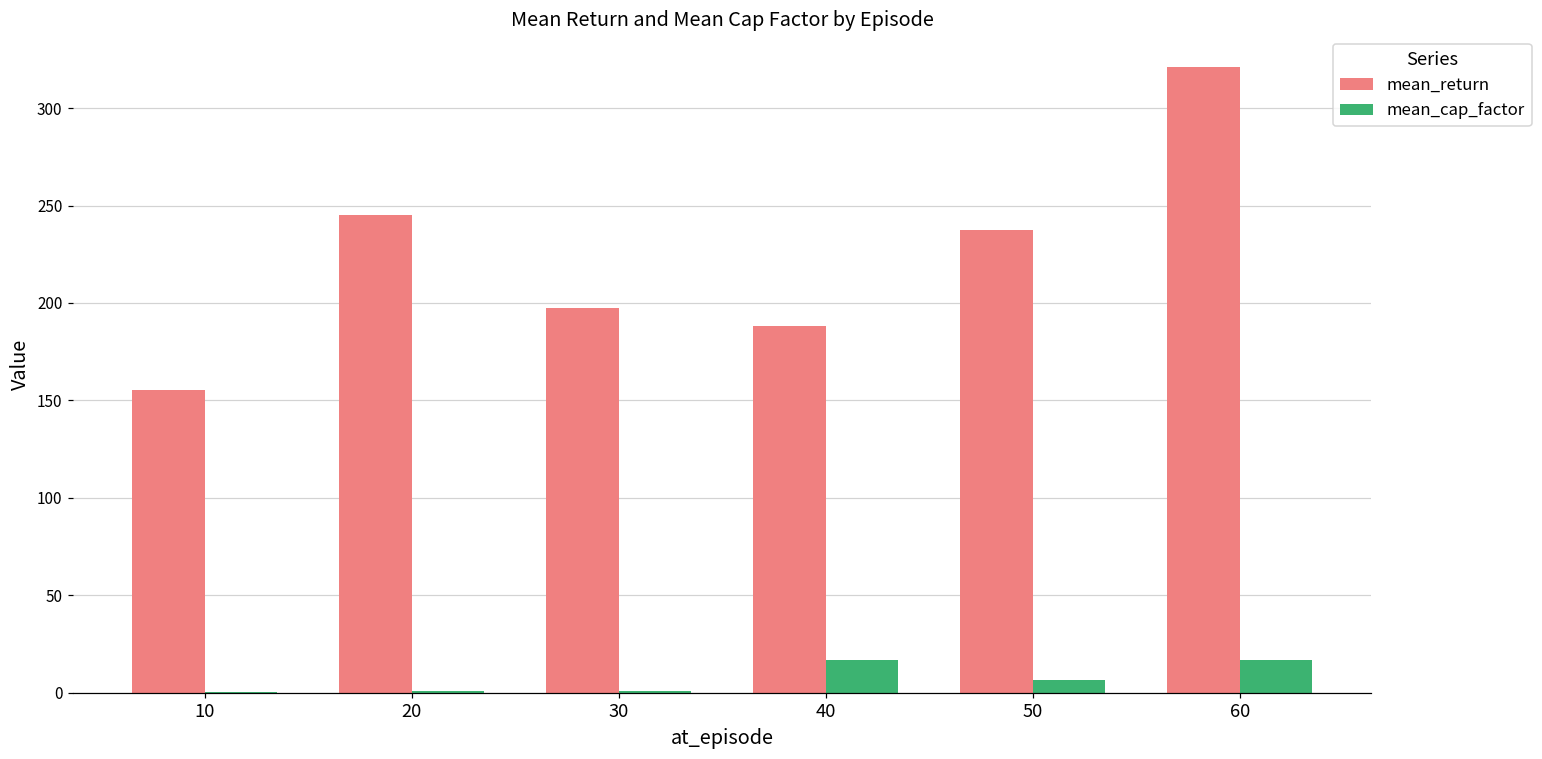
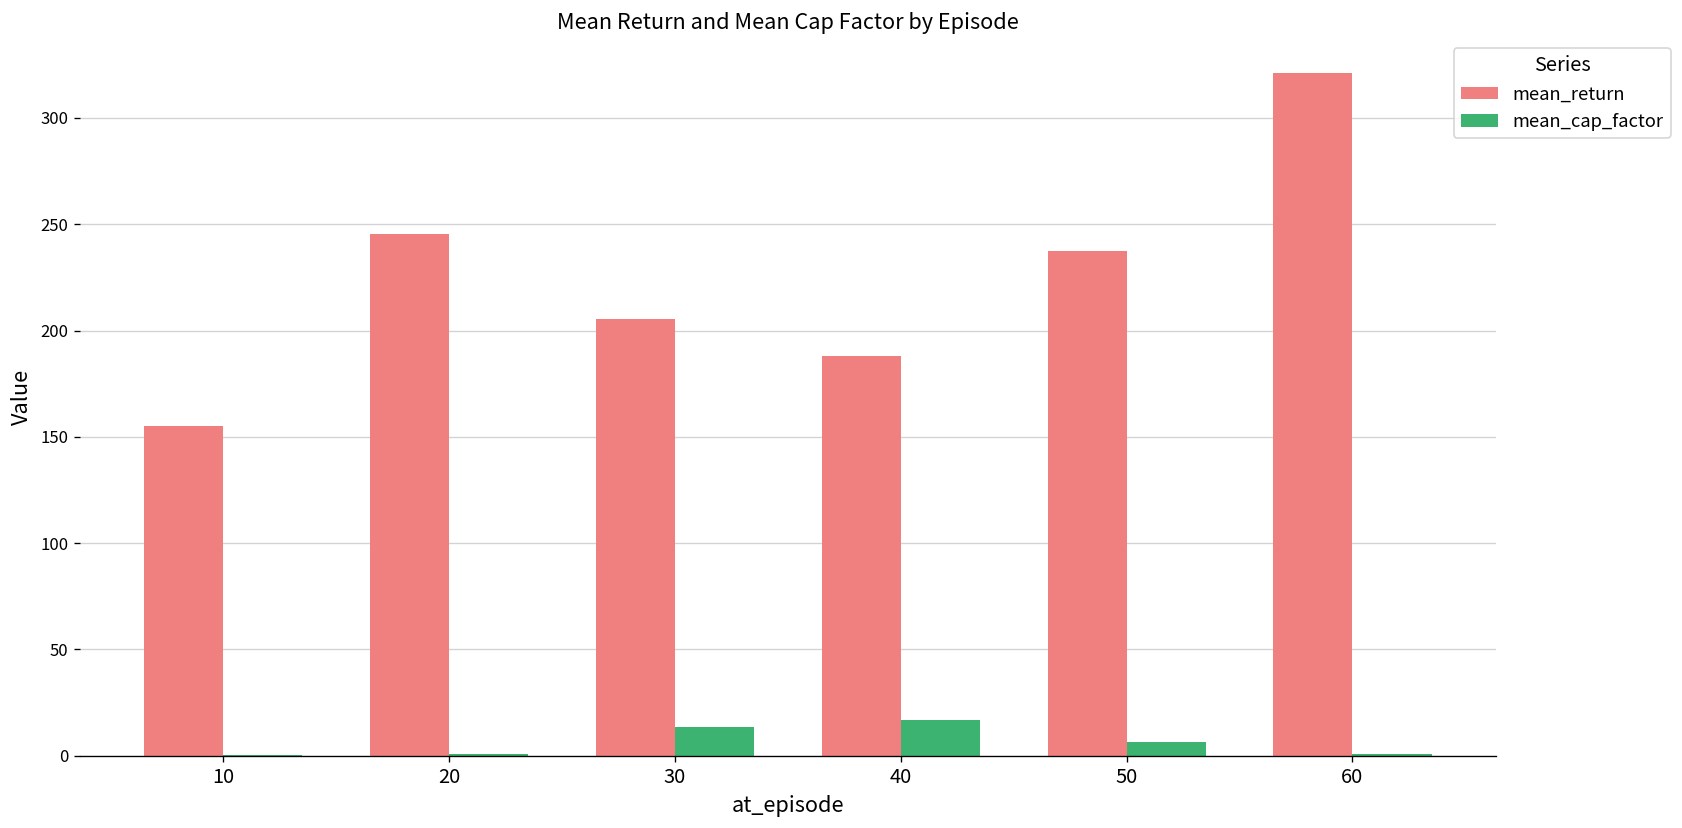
mean_return, 30: 197 -> 205
mean_cap_factor, 30: 1 -> 14
mean_cap_factor, 60: 17 -> 1
